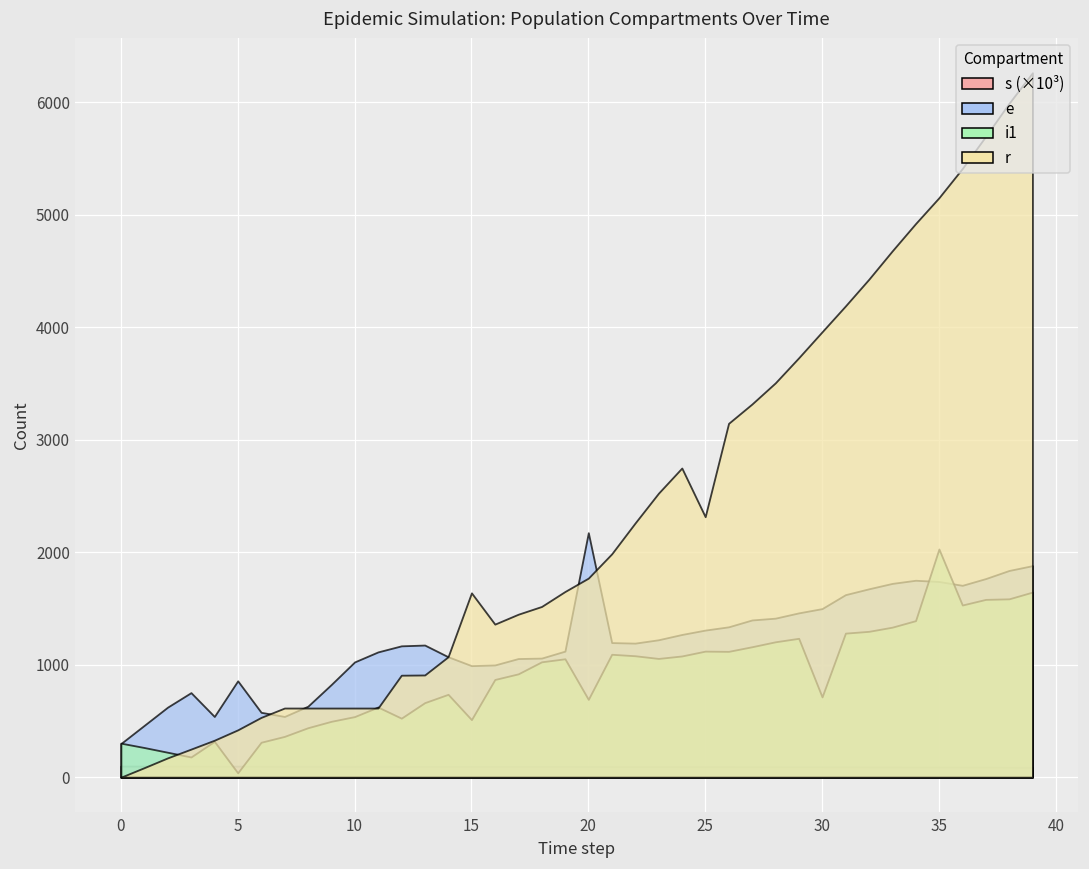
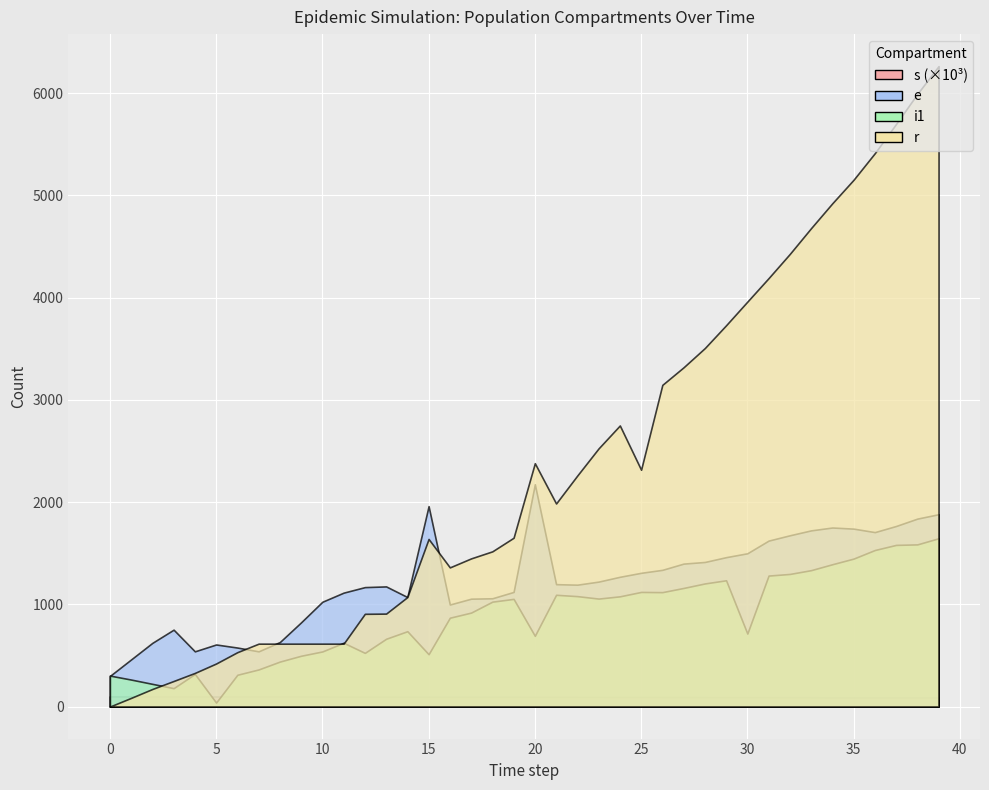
e, 5: 860 -> 610
e, 15: 990 -> 1960
r, 20: 1770 -> 2380
i1, 35: 2030 -> 1450
